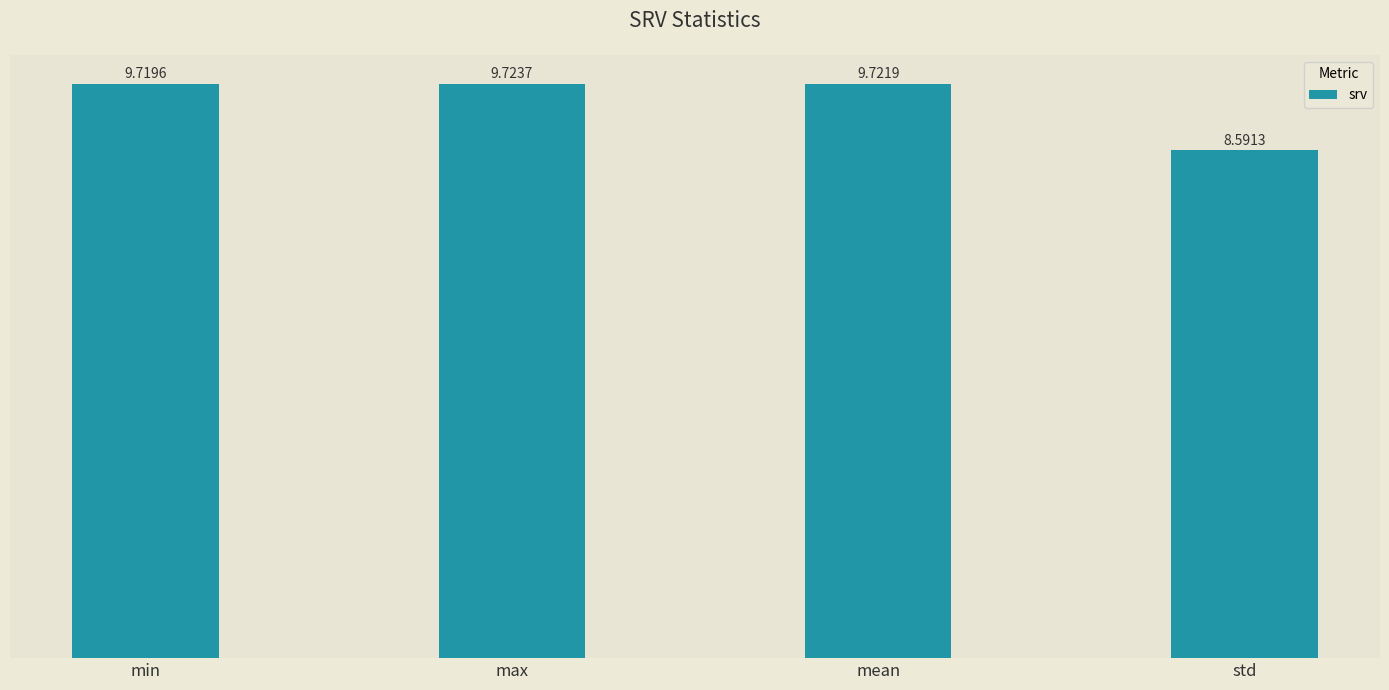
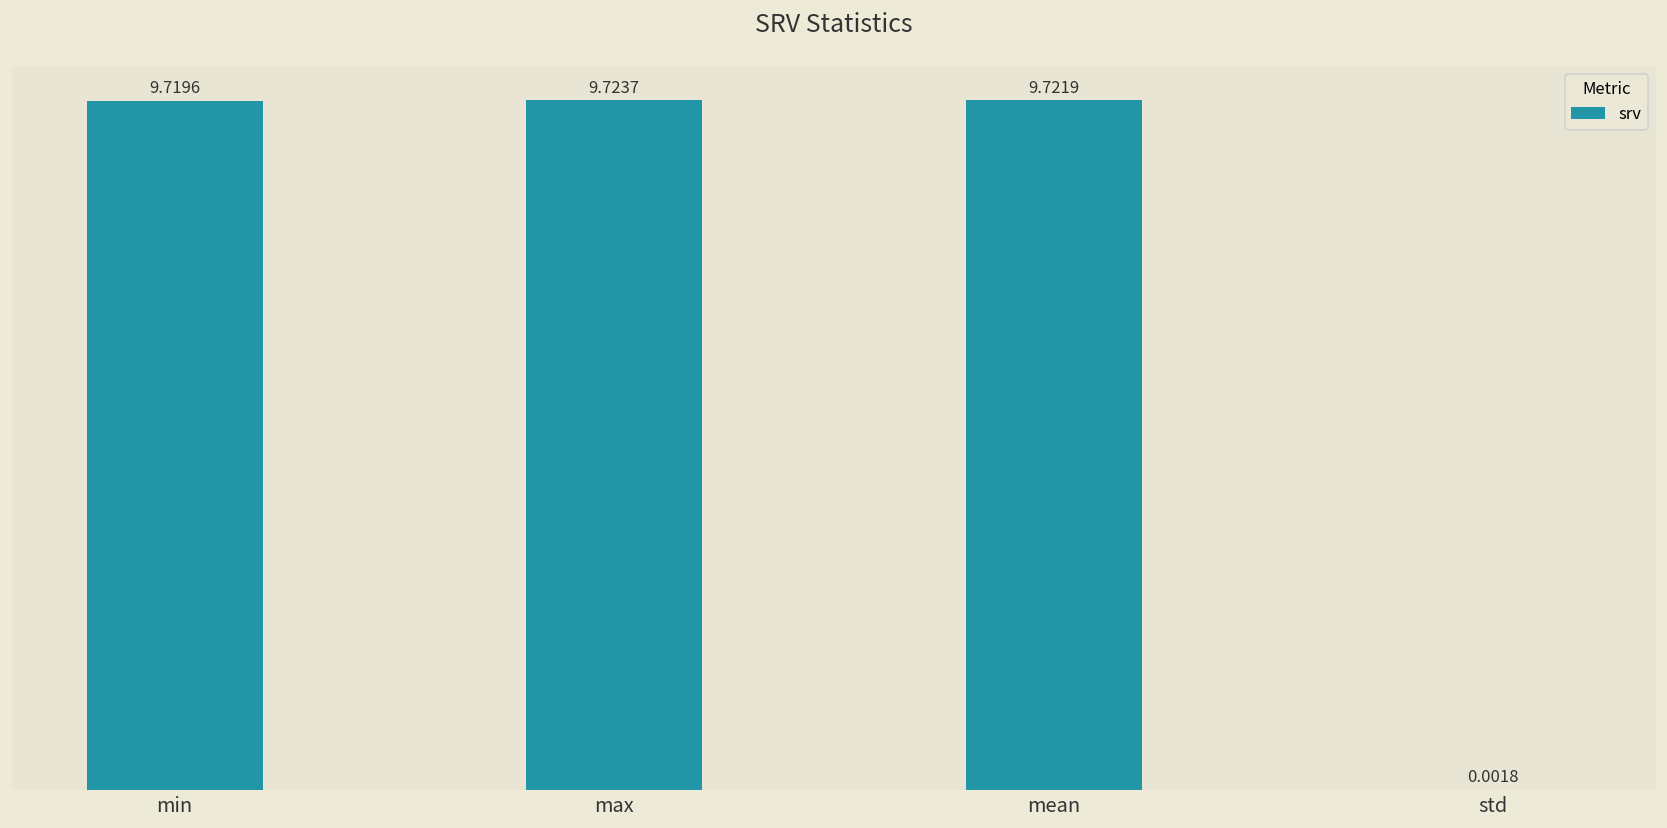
std: 8.5913 -> 0.0018
